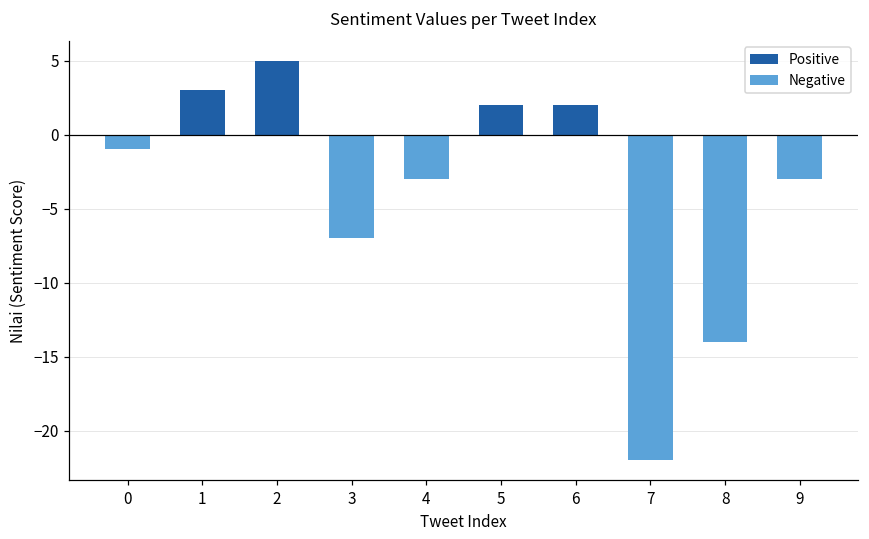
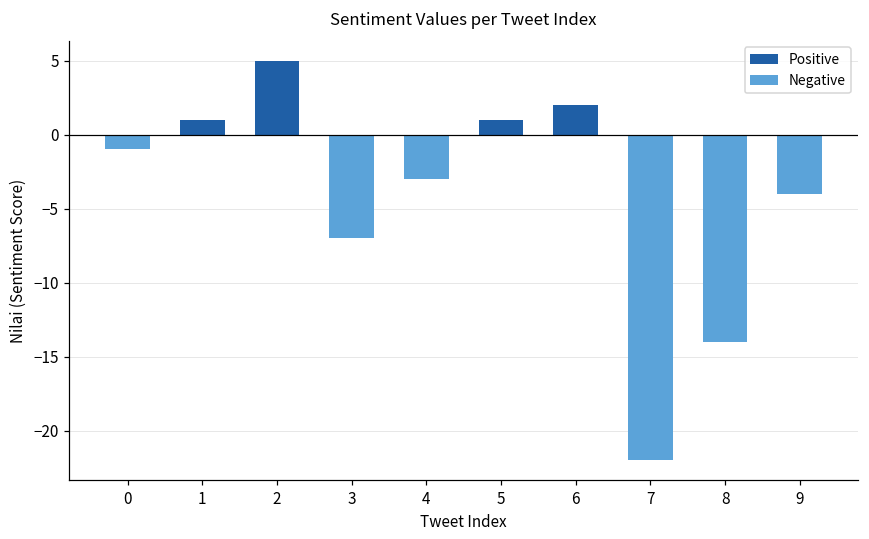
1: 3 -> 1
5: 2 -> 1
9: -3 -> -4
